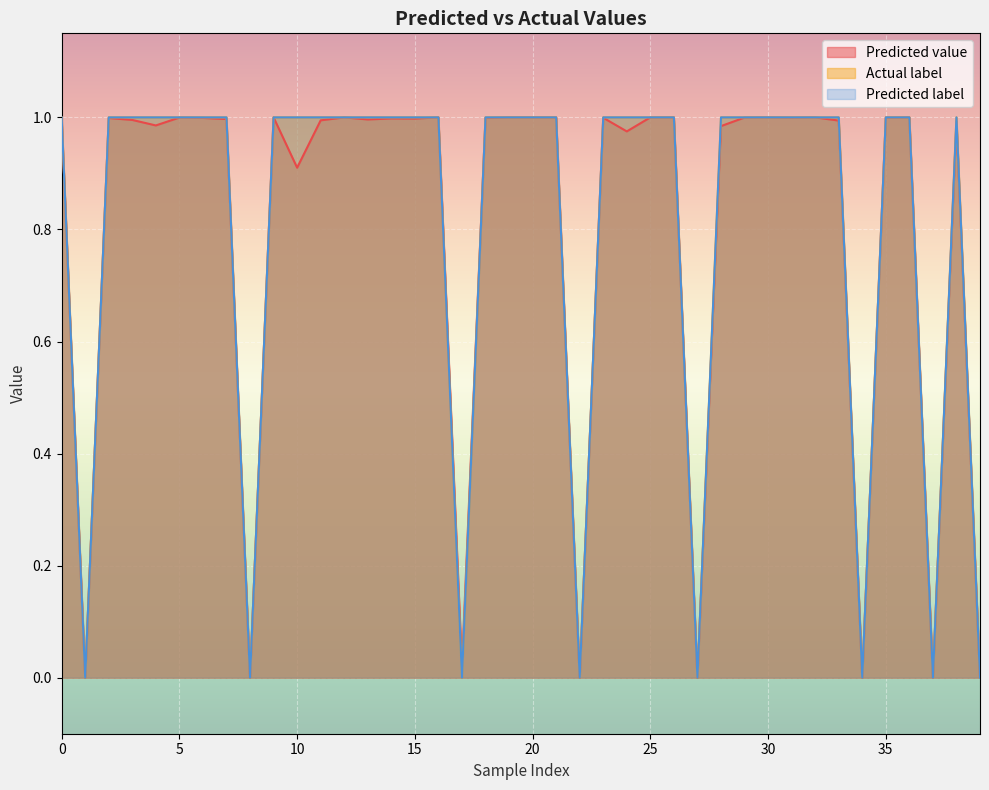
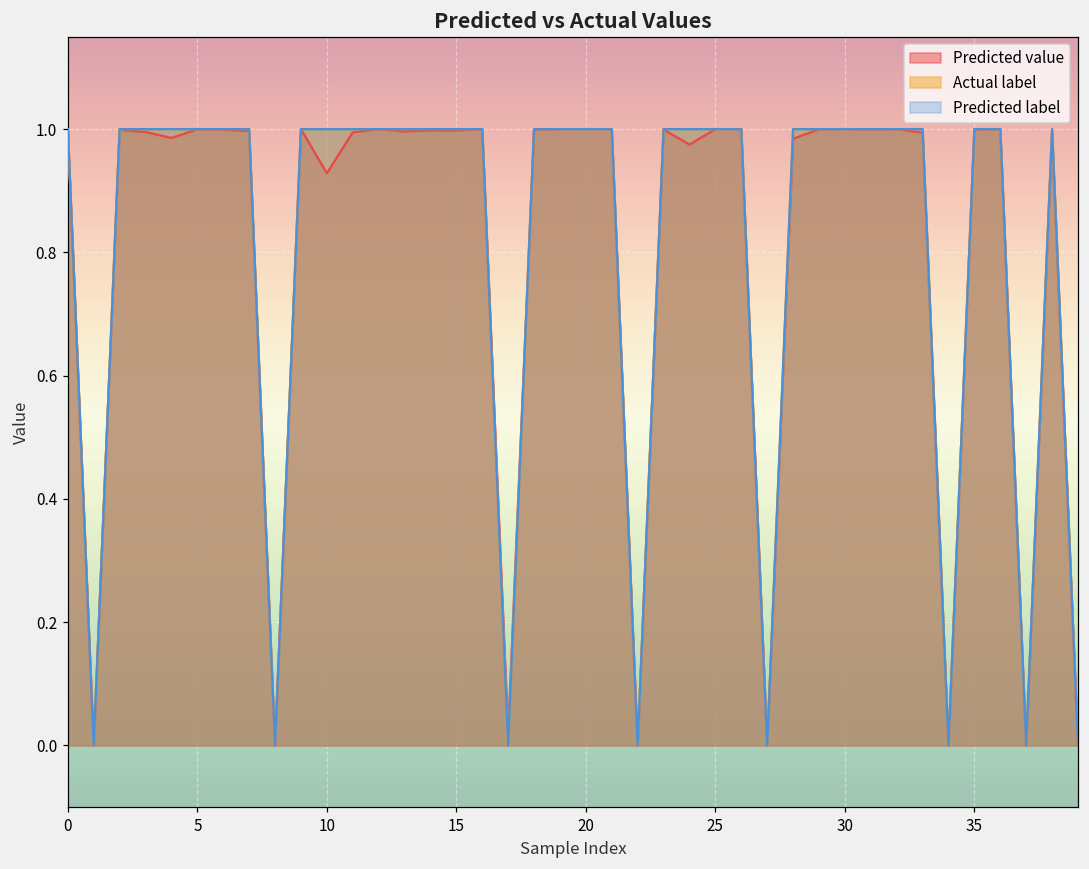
Predicted value, 10: 0.91 -> 0.93
